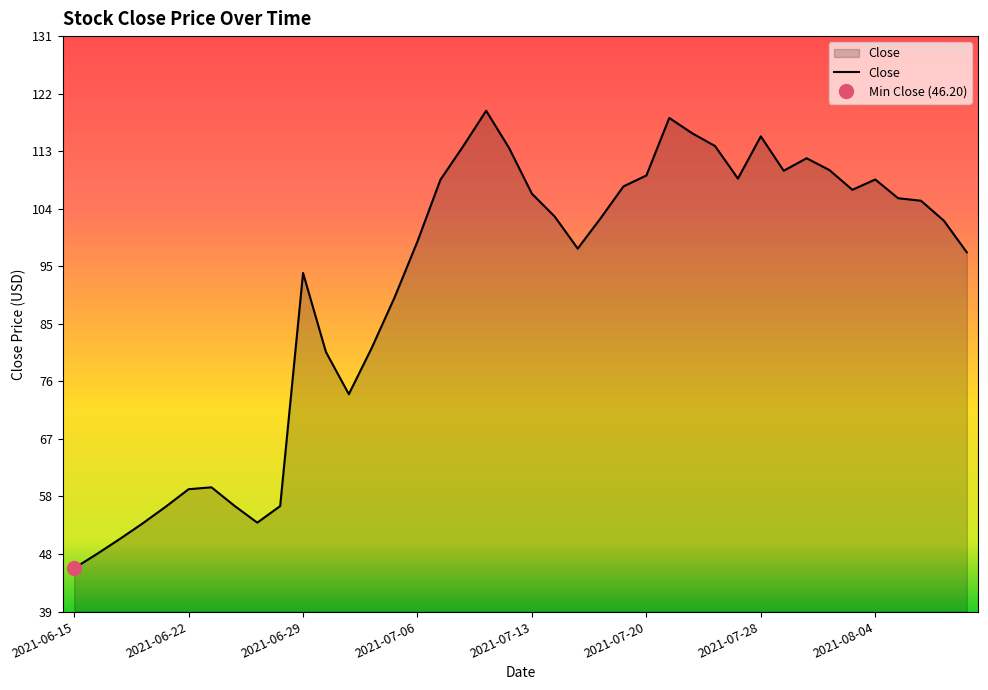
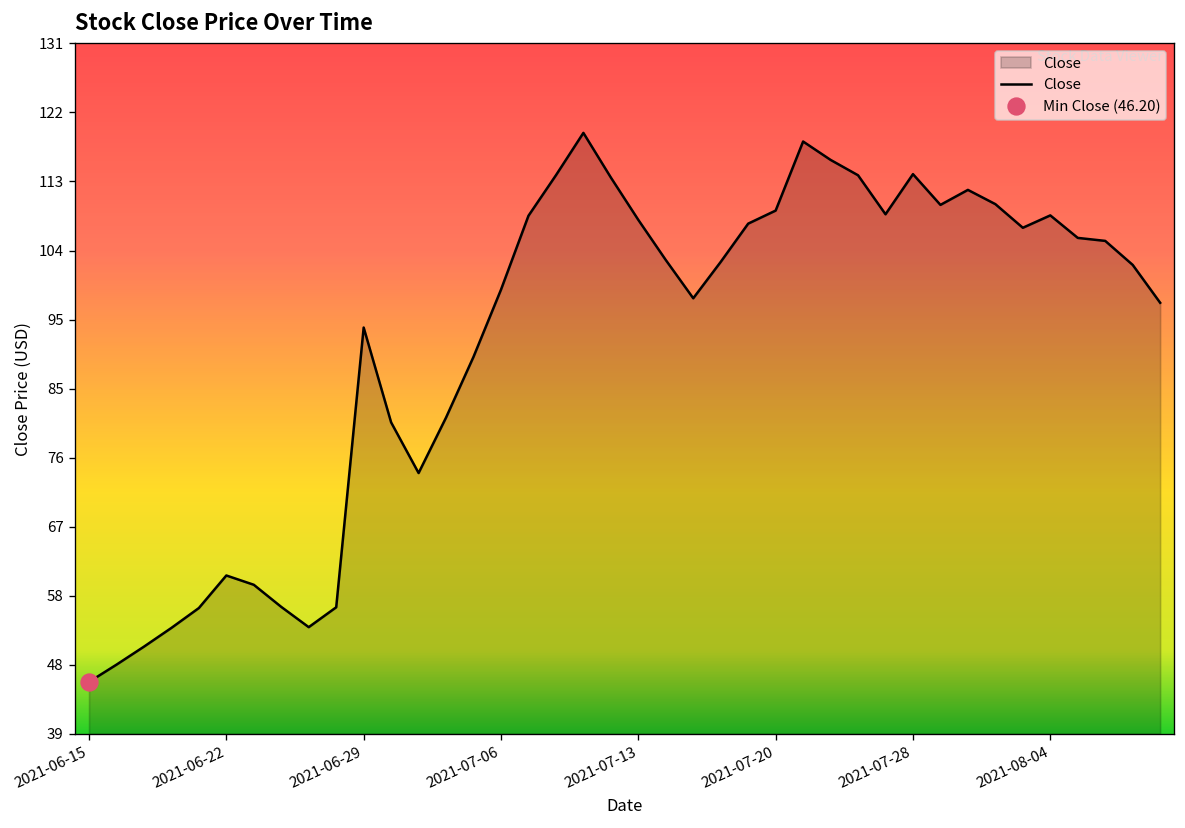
Close, 2021-06-22: 59 -> 60
Close, 2021-07-13: 106 -> 108
Close, 2021-07-28: 115 -> 114
